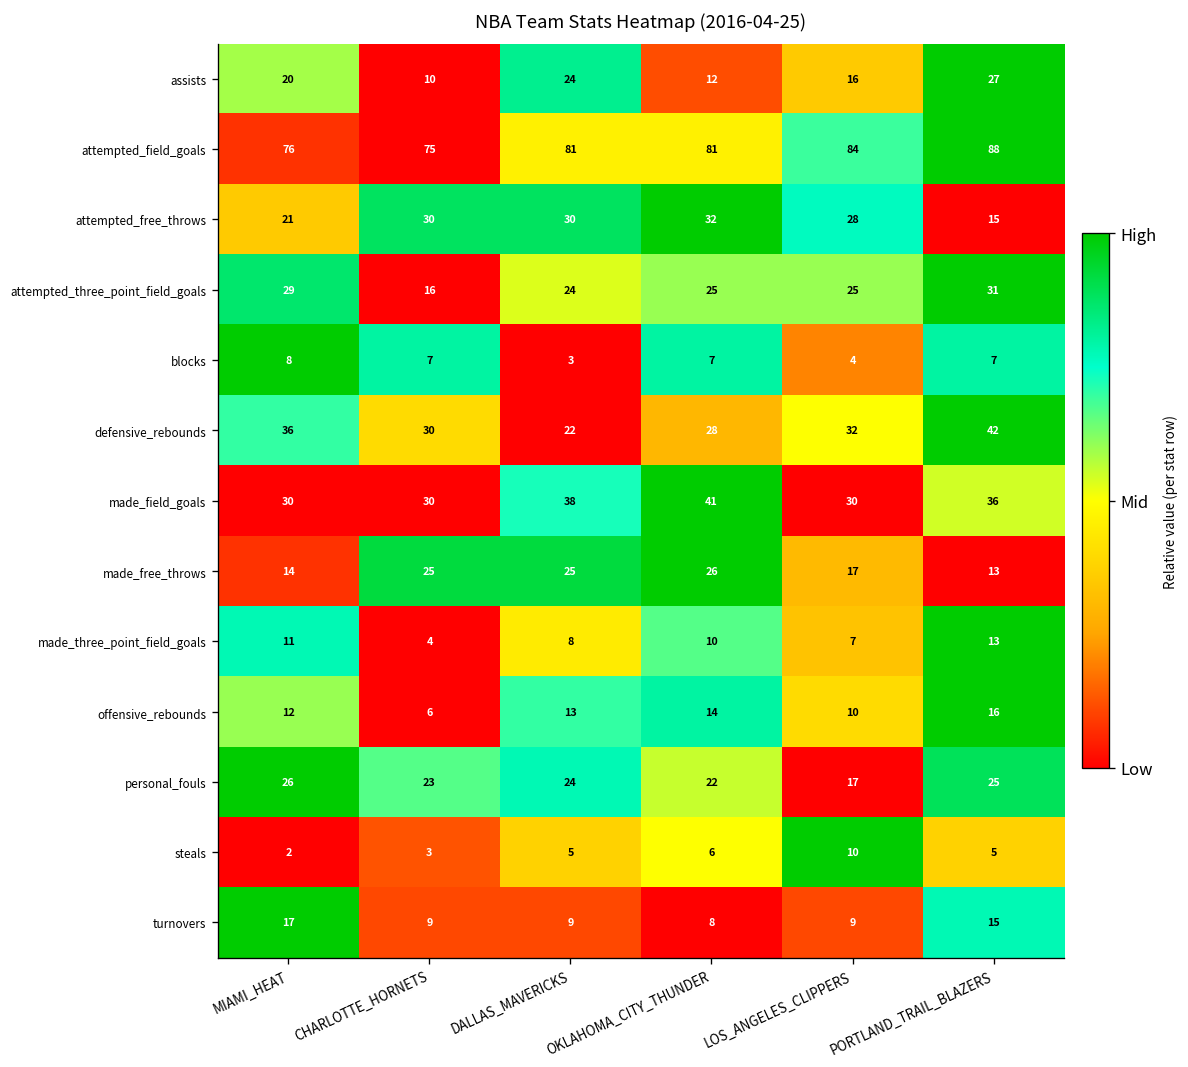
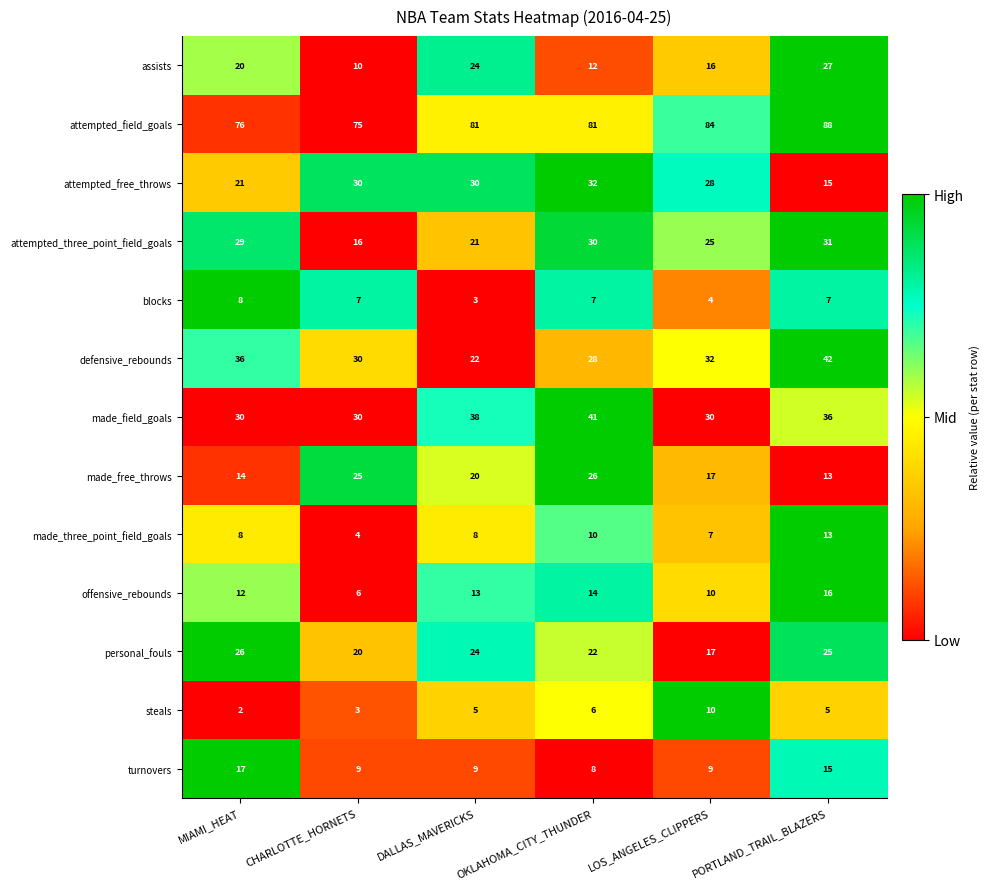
attempted_three_point_field_goals, DALLAS_MAVERICKS: 24 -> 21
attempted_three_point_field_goals, OKLAHOMA_CITY_THUNDER: 25 -> 30
made_free_throws, DALLAS_MAVERICKS: 25 -> 20
made_three_point_field_goals, MIAMI_HEAT: 11 -> 8
personal_fouls, CHARLOTTE_HORNETS: 23 -> 20
